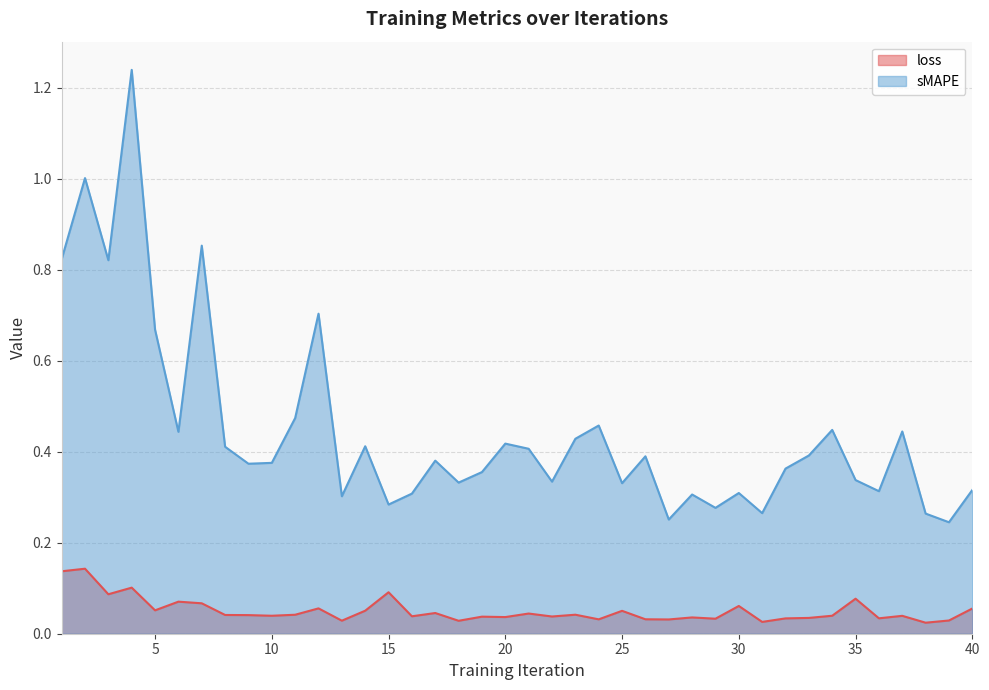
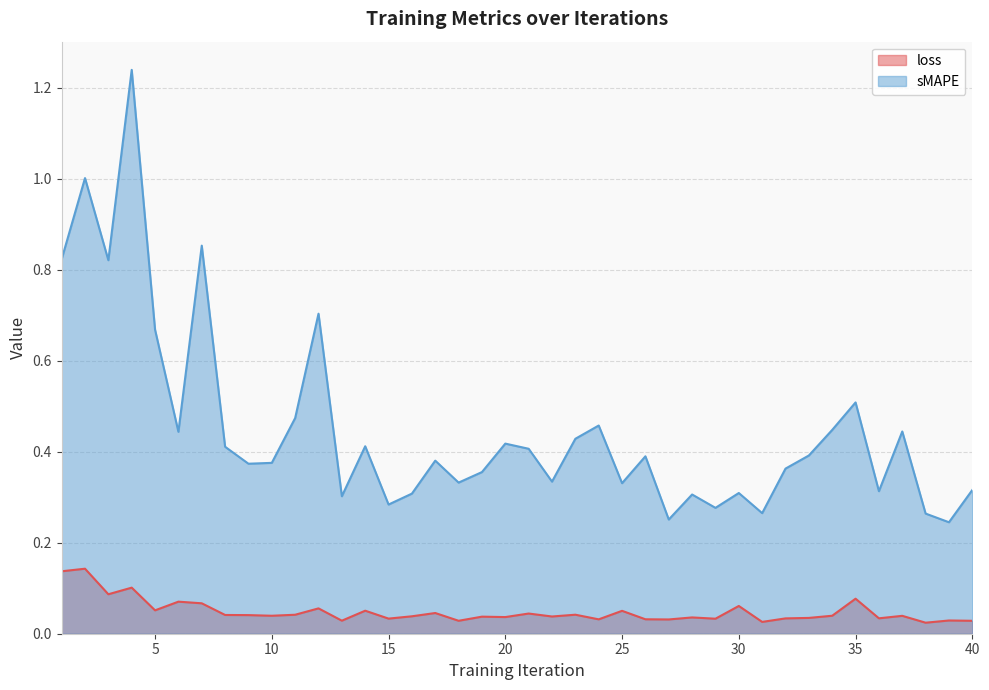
loss, 15: 0.09 -> 0.03
sMAPE, 35: 0.34 -> 0.51
loss, 40: 0.06 -> 0.03
